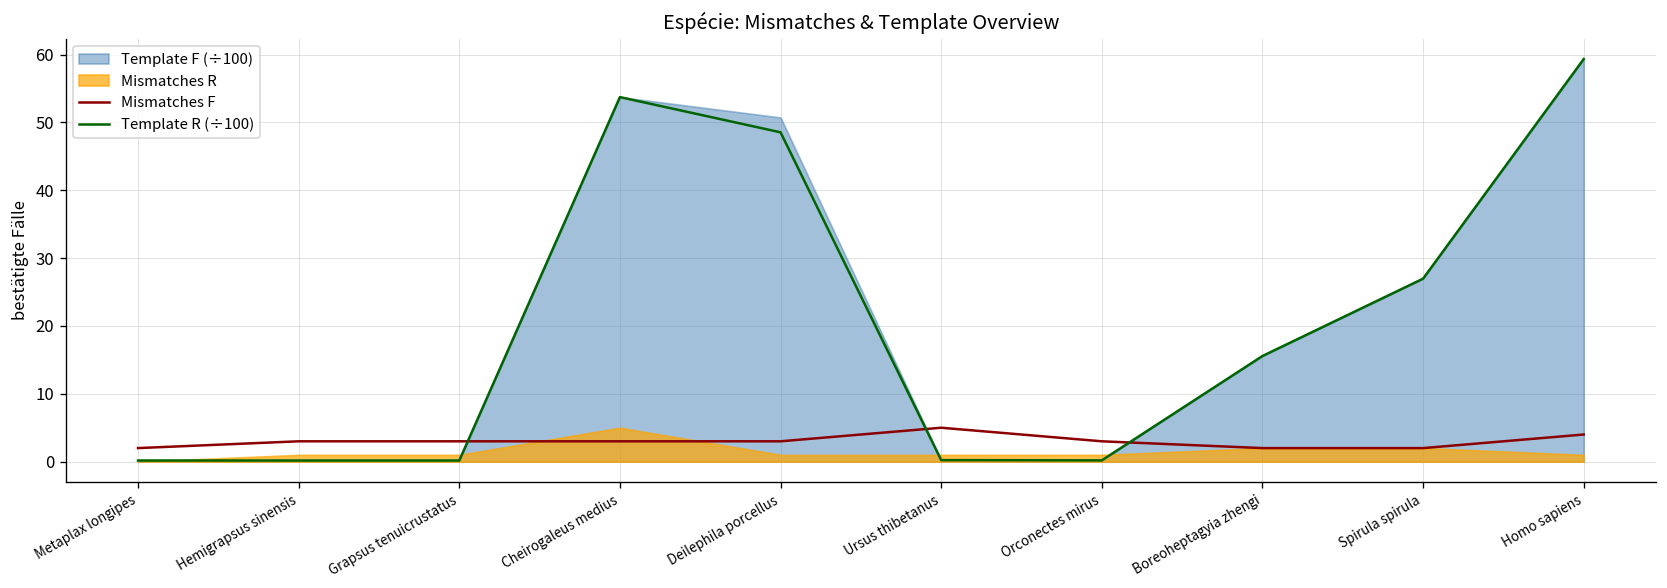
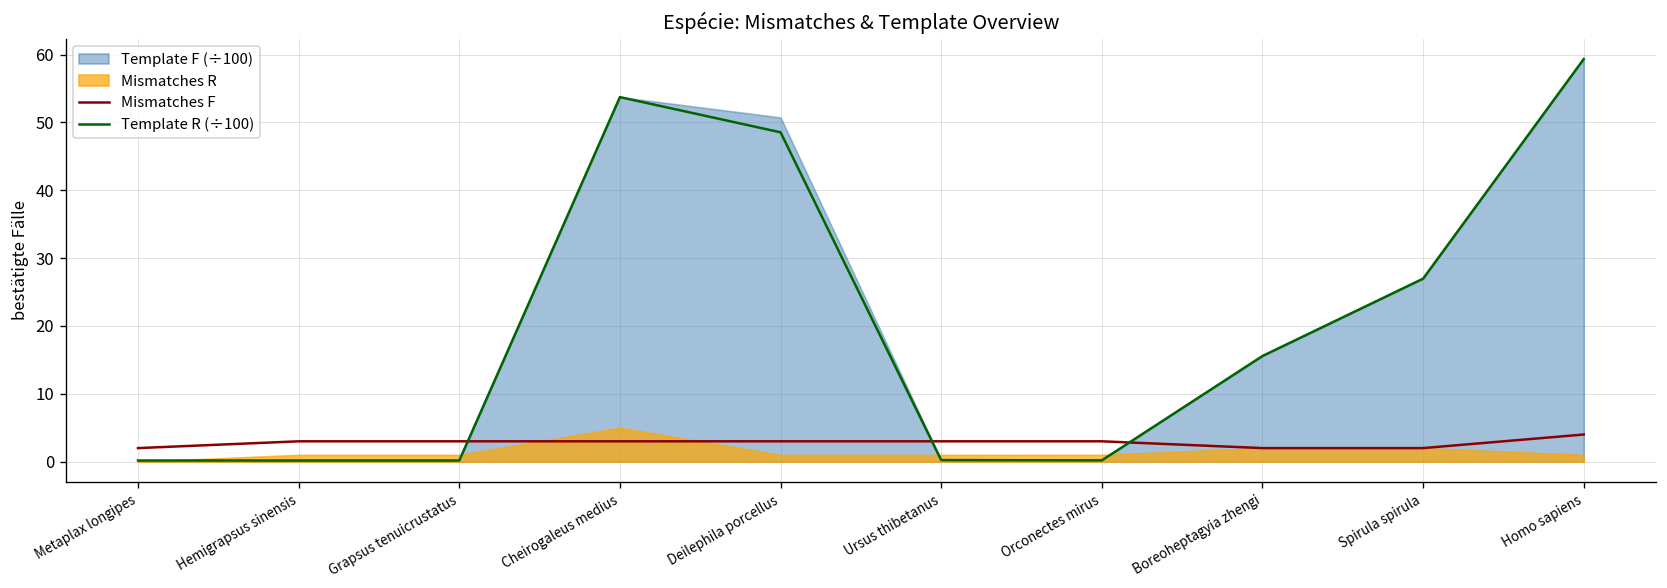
Mismatches F, Ursus thibetanus: 5 -> 3
